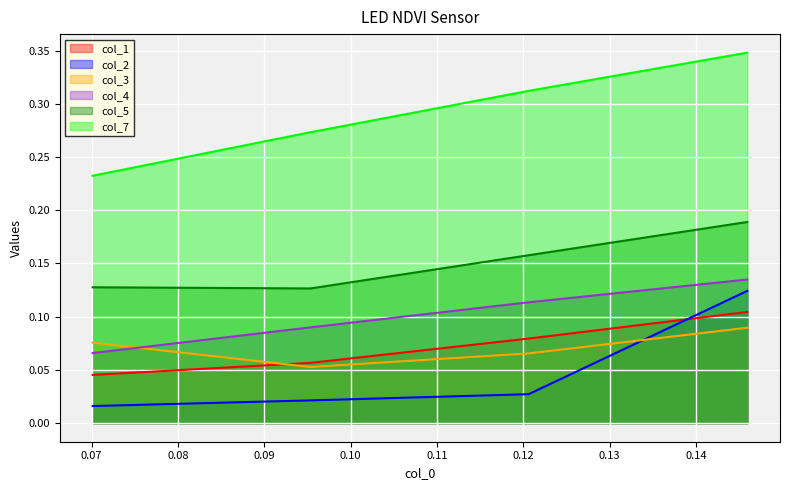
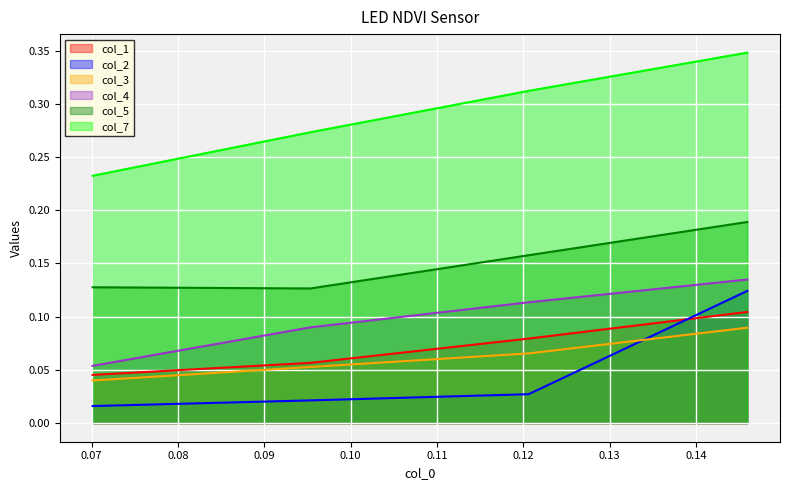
col_3, 0.07: 0.076 -> 0.040
col_4, 0.07: 0.066 -> 0.054
